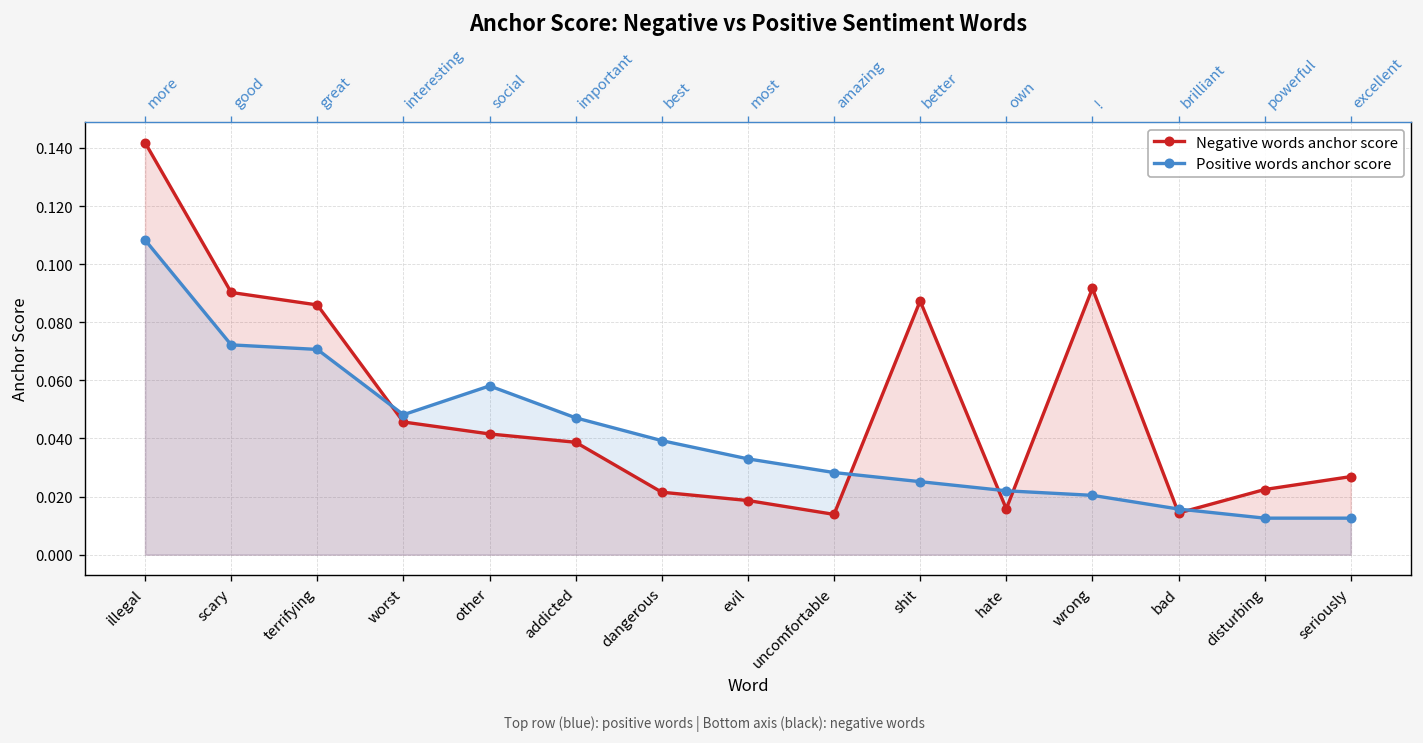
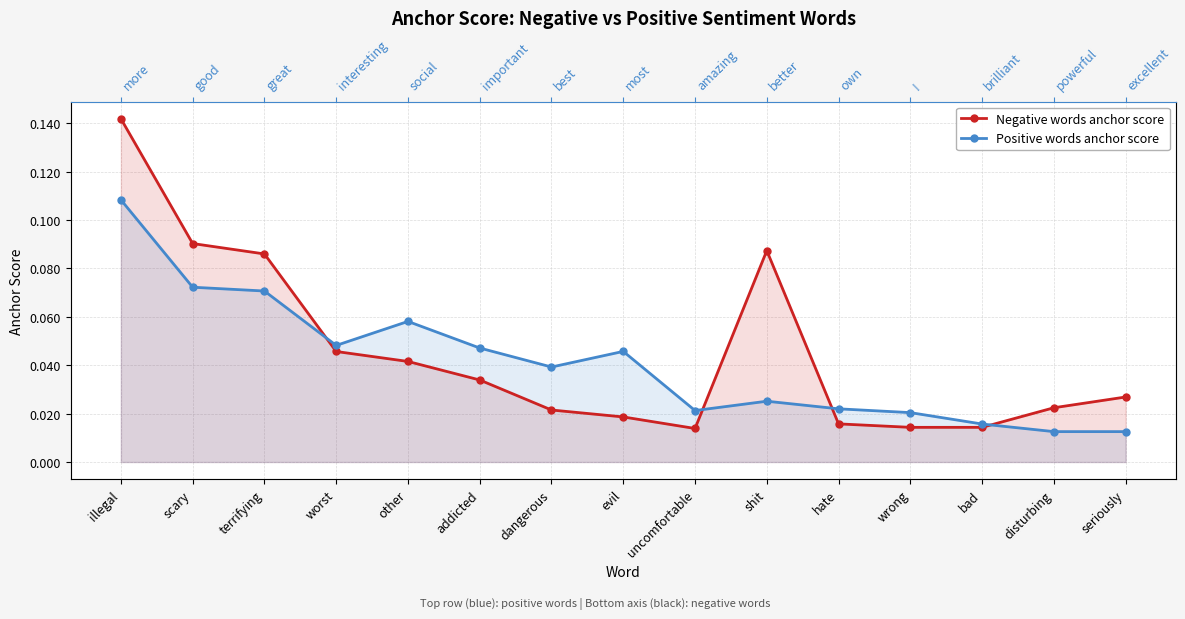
Negative words anchor score, addicted: 0.039 -> 0.034
Positive words anchor score, evil: 0.033 -> 0.046
Positive words anchor score, uncomfortable: 0.028 -> 0.021
Negative words anchor score, wrong: 0.092 -> 0.014
